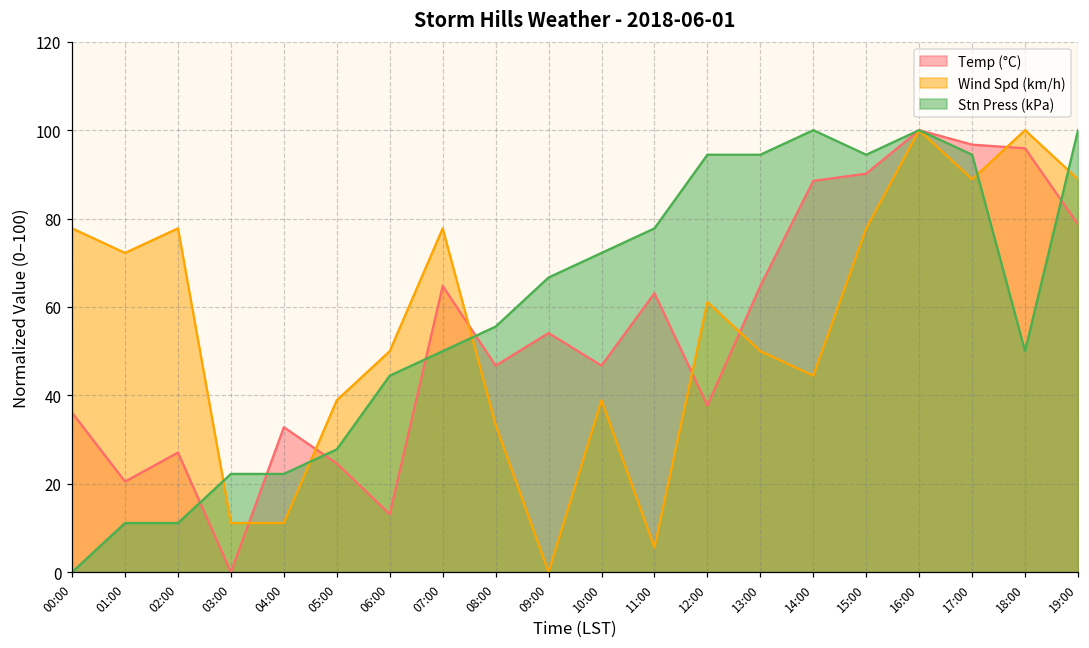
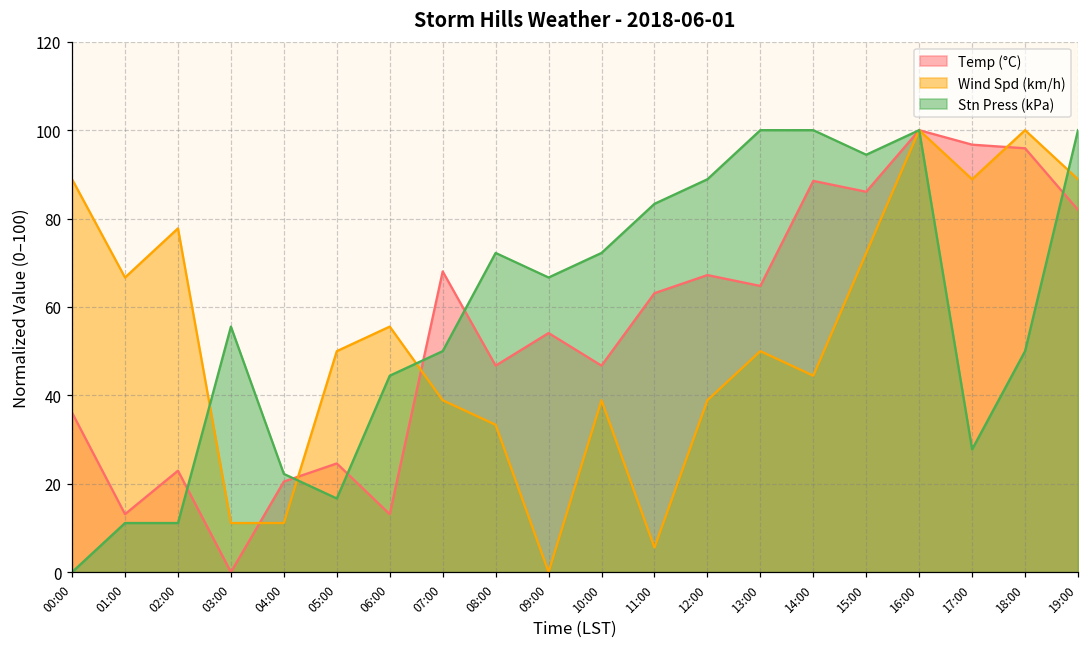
Wind Spd (km/h), 00:00: 78 -> 89
Temp (°C), 01:00: 20 -> 13
Wind Spd (km/h), 01:00: 72 -> 67
Temp (°C), 02:00: 27 -> 23
Stn Press (kPa), 03:00: 22 -> 56
Temp (°C), 04:00: 33 -> 20
Wind Spd (km/h), 05:00: 39 -> 50
Stn Press (kPa), 05:00: 28 -> 17
Wind Spd (km/h), 06:00: 50 -> 56
Temp (°C), 07:00: 65 -> 68
Wind Spd (km/h), 07:00: 78 -> 39
Stn Press (kPa), 08:00: 56 -> 72
Stn Press (kPa), 11:00: 78 -> 83
Temp (°C), 12:00: 38 -> 67
Wind Spd (km/h), 12:00: 61 -> 39
Stn Press (kPa), 12:00: 94 -> 89
Stn Press (kPa), 13:00: 94 -> 100
Temp (°C), 15:00: 90 -> 86
Wind Spd (km/h), 15:00: 78 -> 72
Stn Press (kPa), 17:00: 94 -> 28
Temp (°C), 19:00: 79 -> 82
